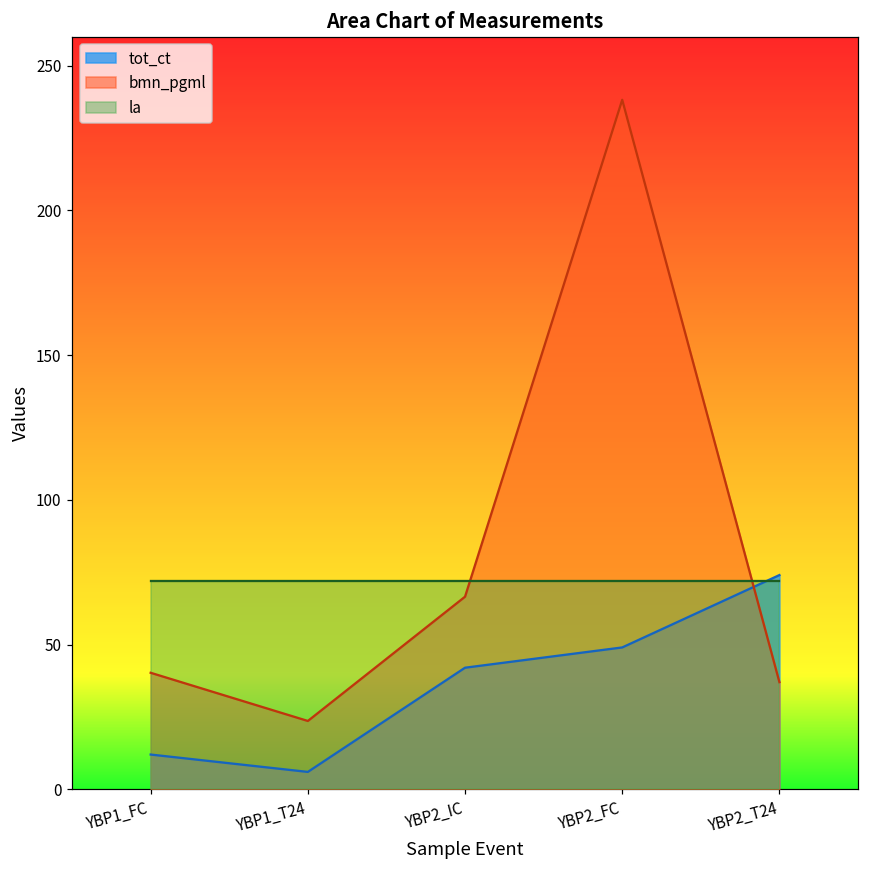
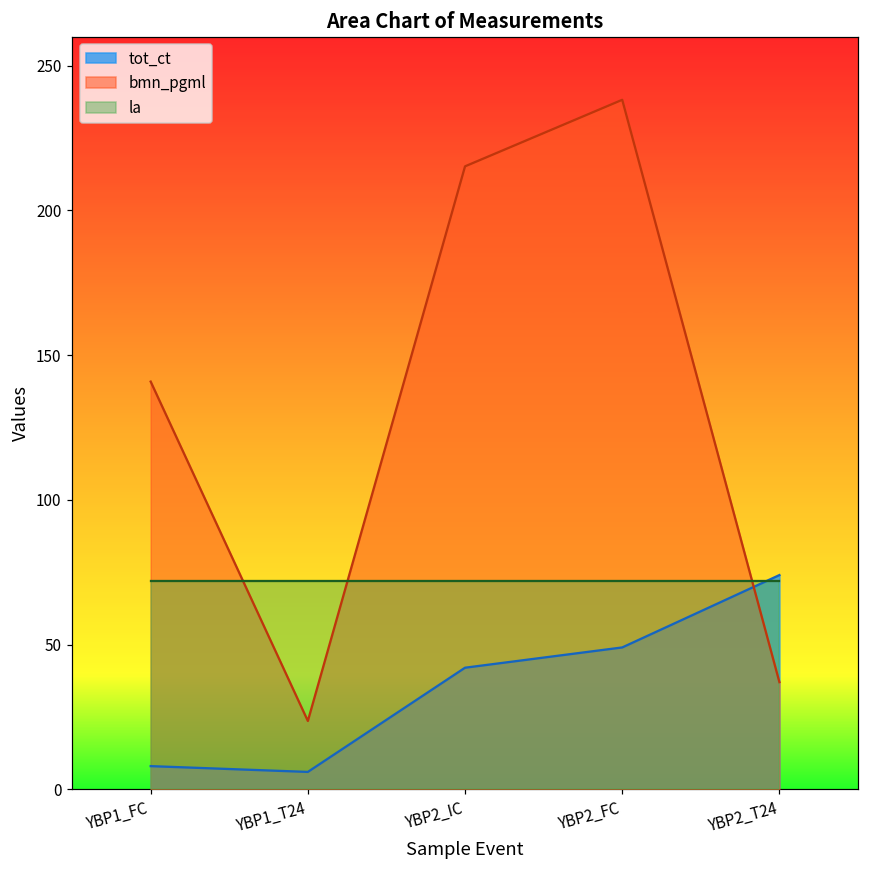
tot_ct, YBP1_FC: 12 -> 8
bmn_pgml, YBP1_FC: 40 -> 141
bmn_pgml, YBP2_IC: 67 -> 215
